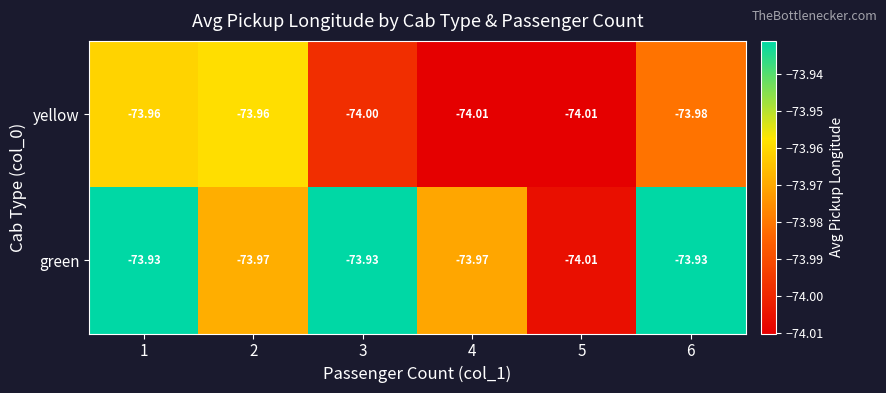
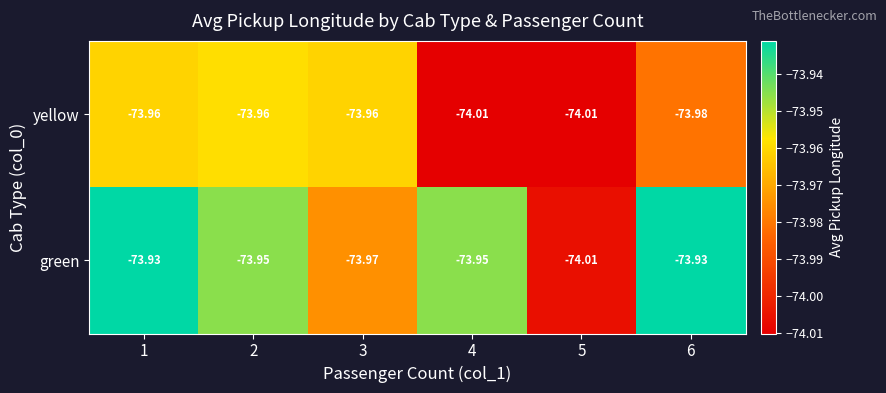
yellow, 3: -74.00 -> -73.96
green, 2: -73.97 -> -73.95
green, 3: -73.93 -> -73.97
green, 4: -73.97 -> -73.95
